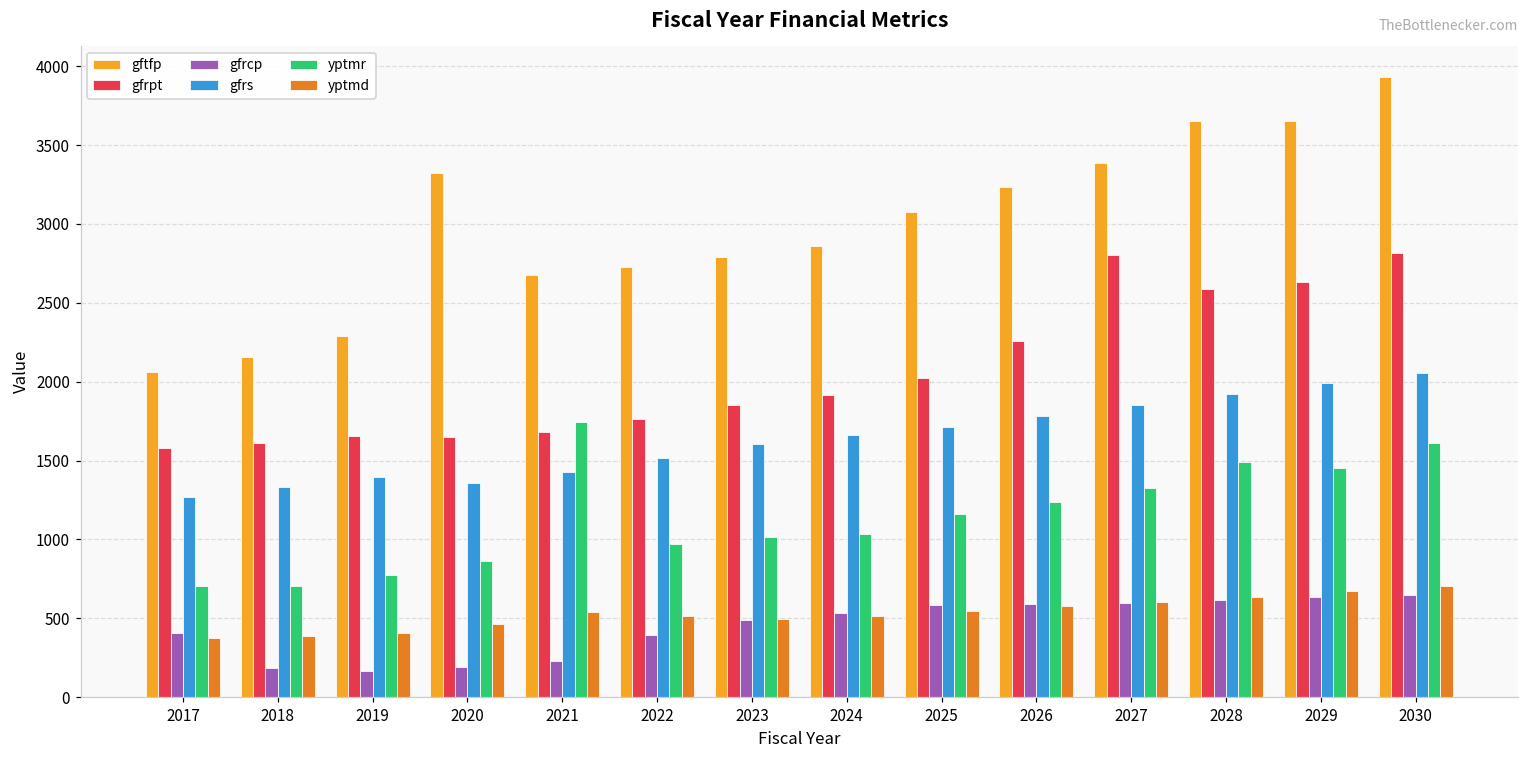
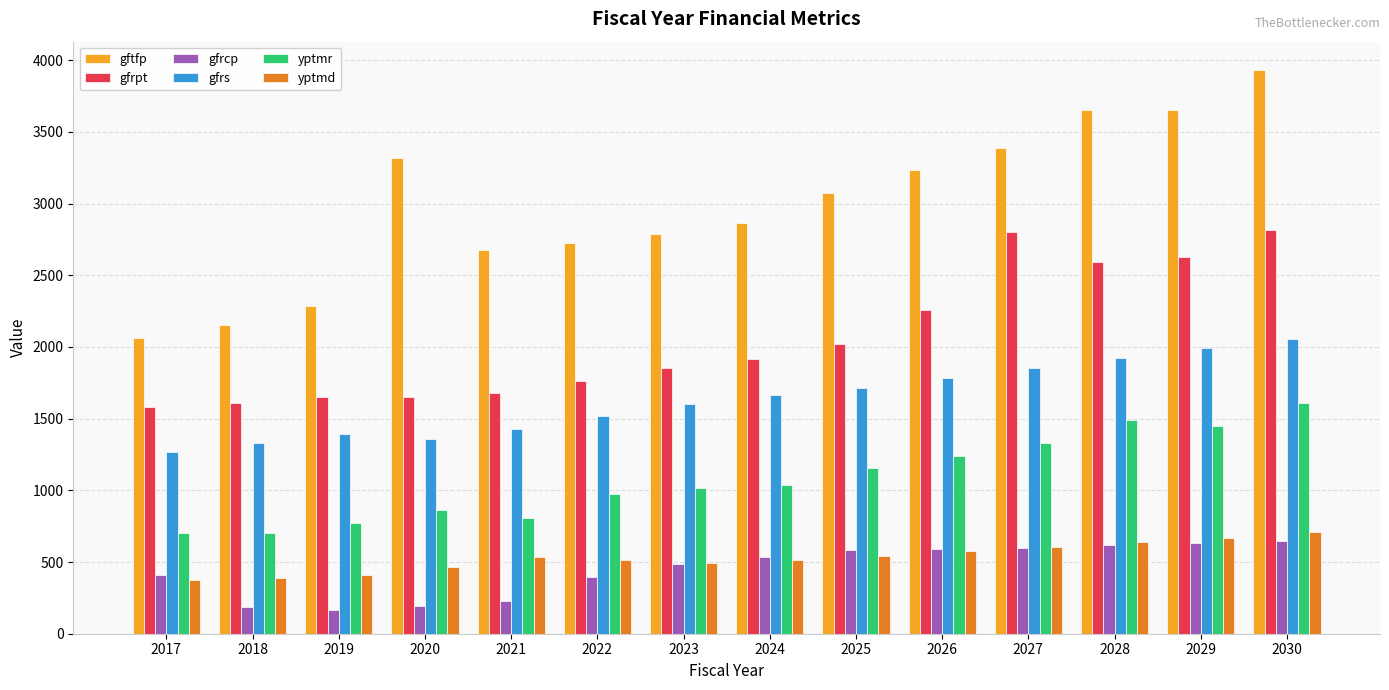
yptmr, 2021: 1740 -> 810
